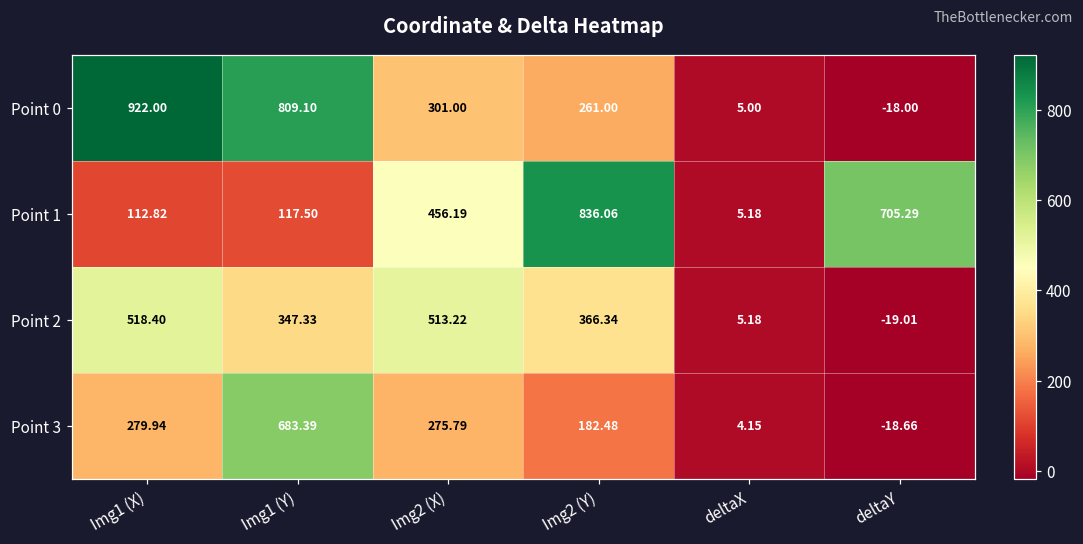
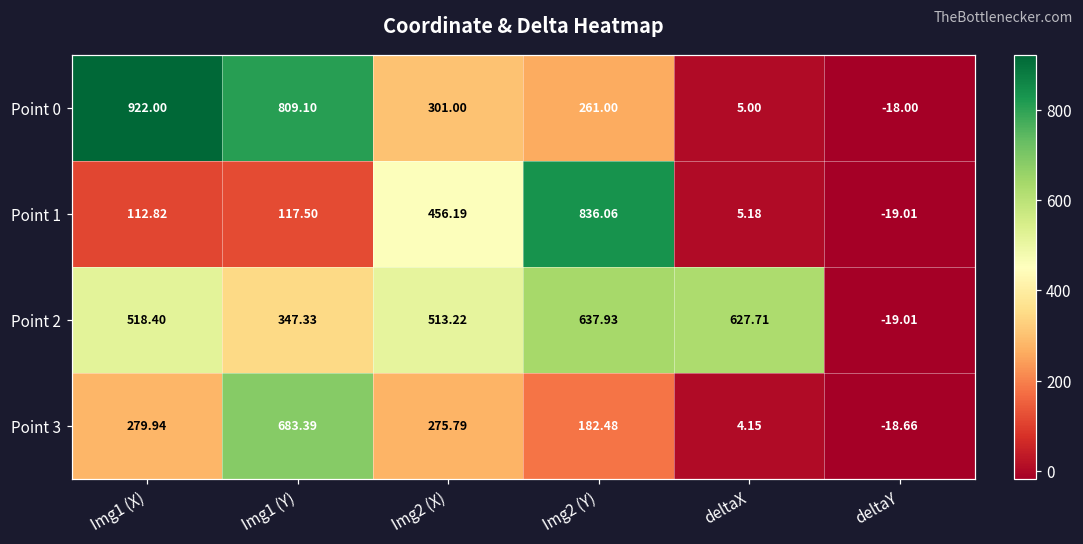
Point 1, deltaY: 705.29 -> -19.01
Point 2, Img2 (Y): 366.34 -> 637.93
Point 2, deltaX: 5.18 -> 627.71
